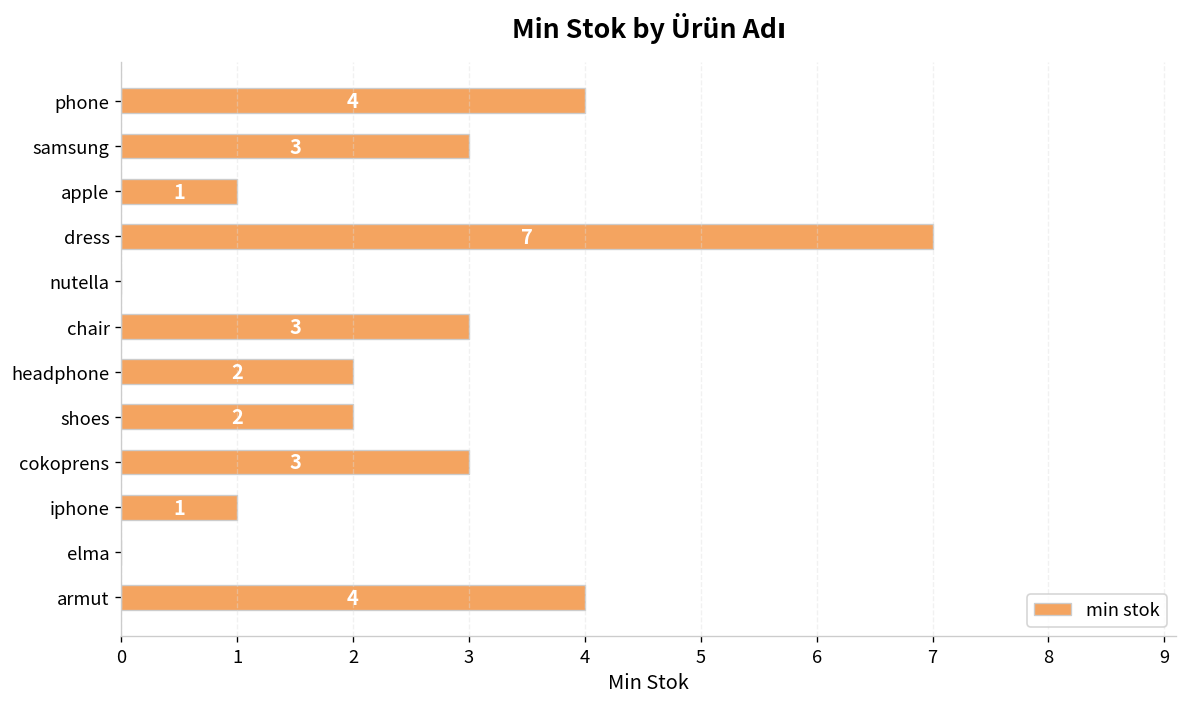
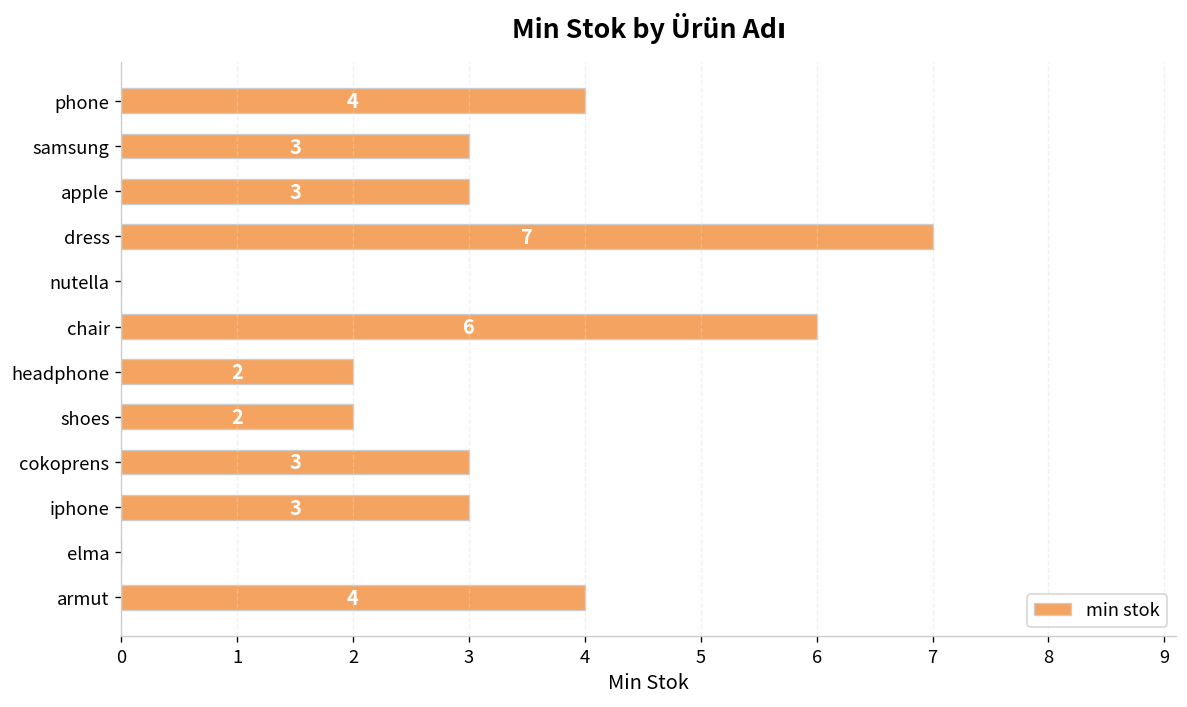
apple: 1 -> 3
chair: 3 -> 6
iphone: 1 -> 3
